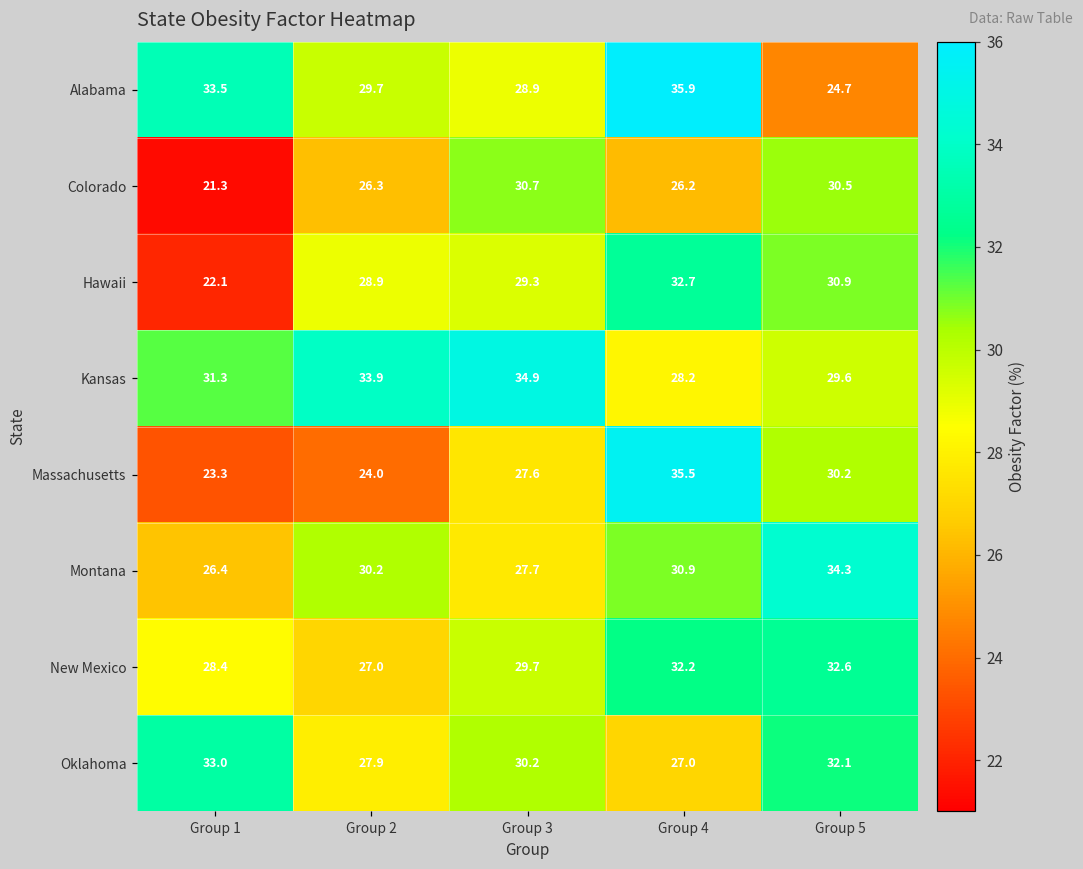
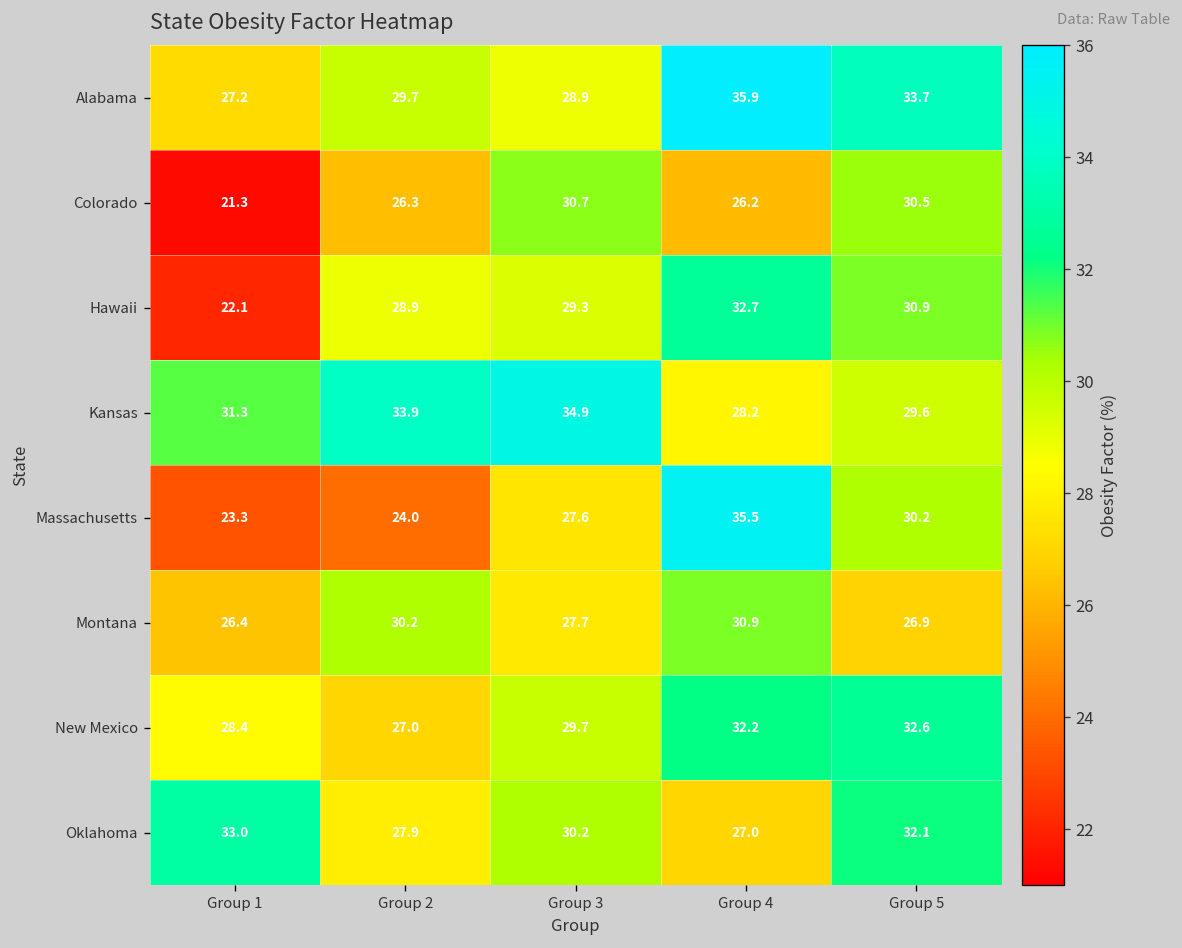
Alabama, Group 1: 33.5 -> 27.2
Alabama, Group 5: 24.7 -> 33.7
Montana, Group 5: 34.3 -> 26.9
